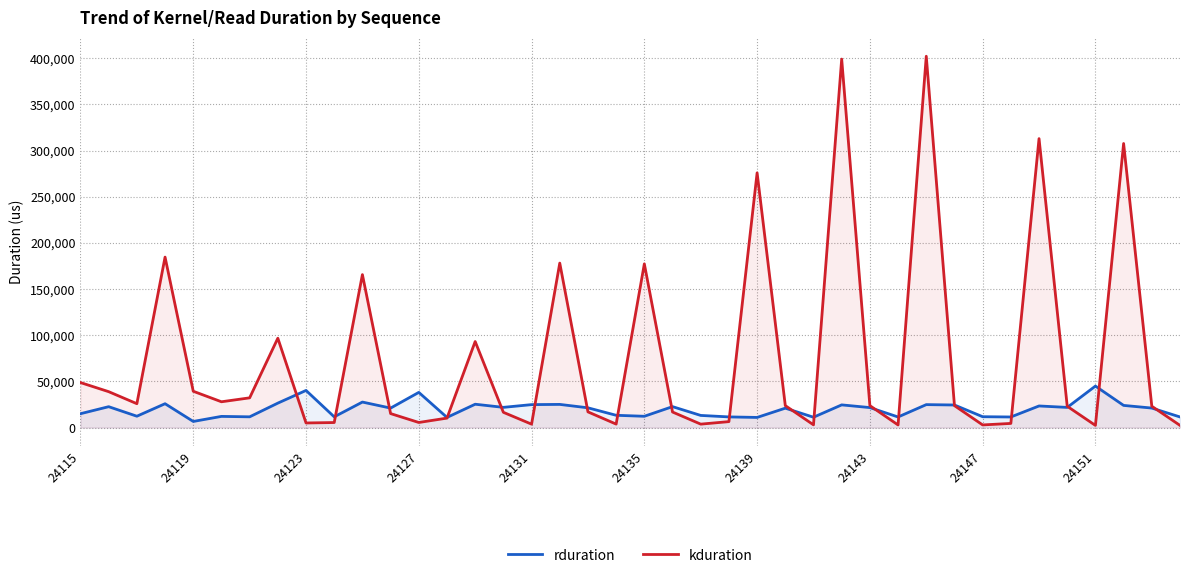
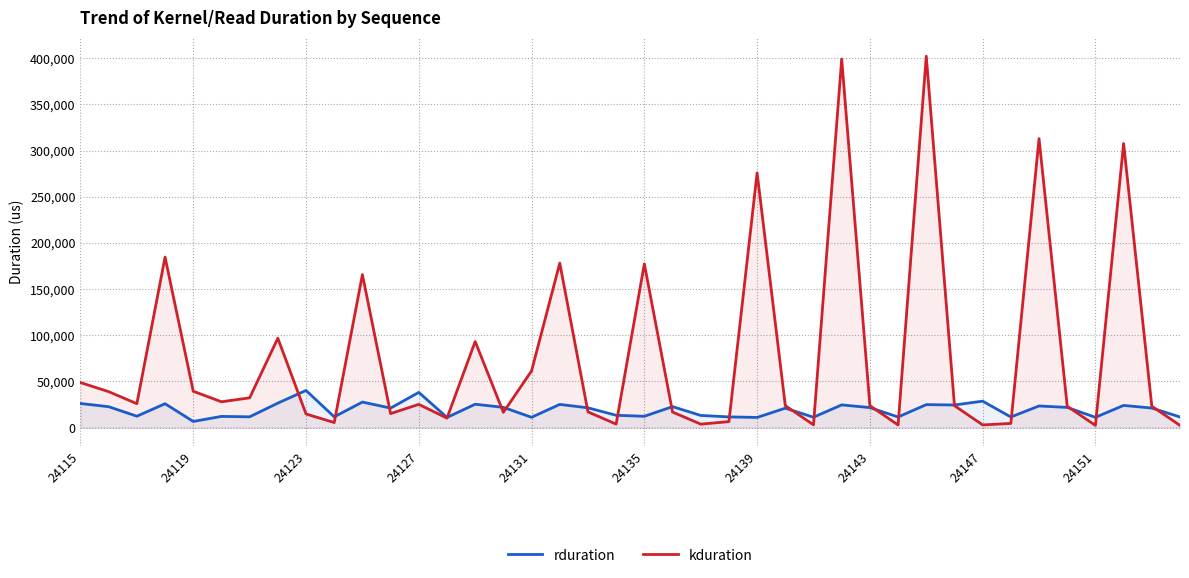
rduration, 24115: 10,000 -> 30,000
kduration, 24123: 0 -> 10,000
kduration, 24127: 10,000 -> 30,000
rduration, 24131: 20,000 -> 10,000
kduration, 24131: 0 -> 60,000
rduration, 24147: 10,000 -> 30,000
rduration, 24151: 40,000 -> 10,000
